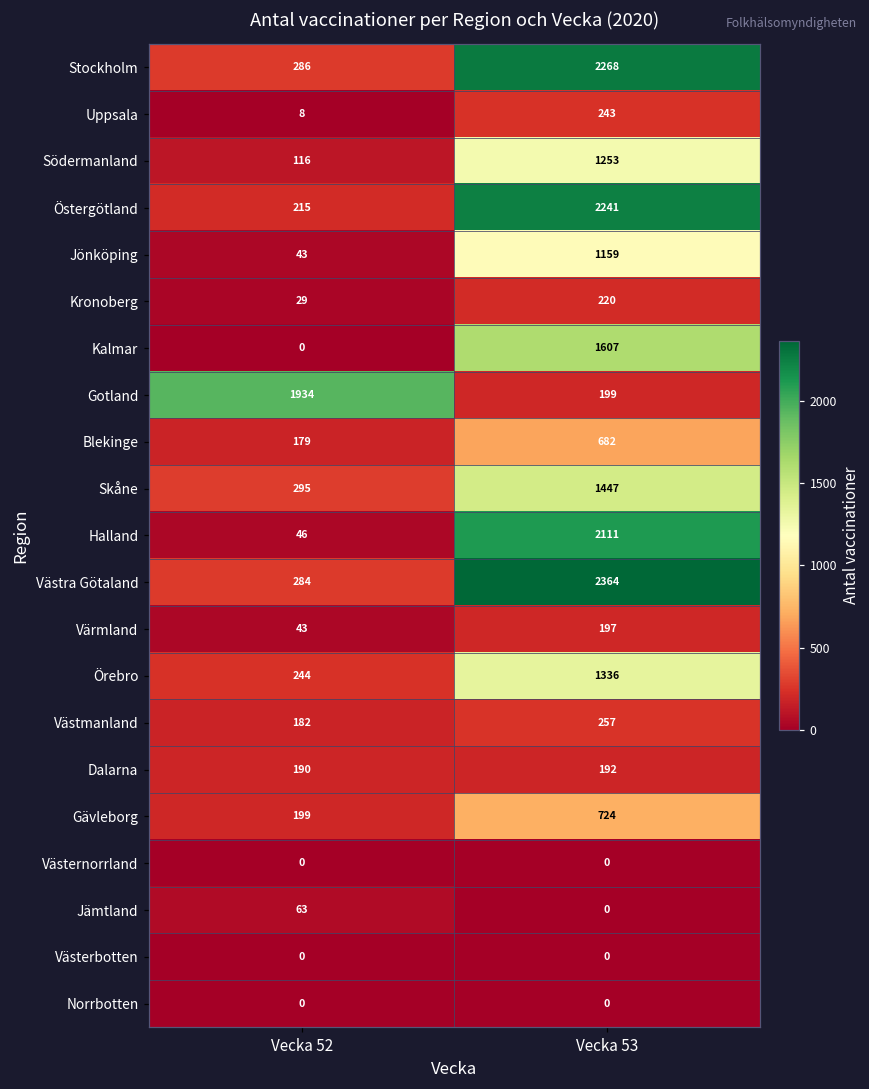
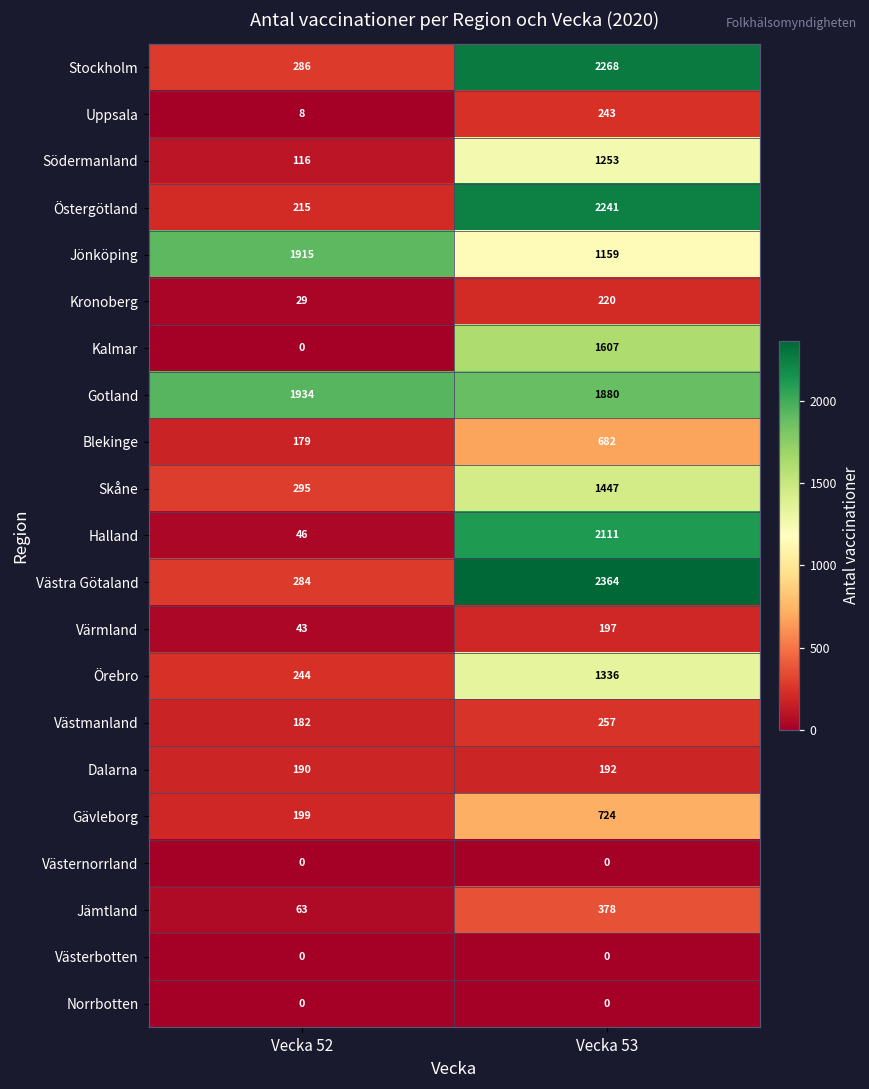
Jönköping, Vecka 52: 43 -> 1915
Gotland, Vecka 53: 199 -> 1880
Jämtland, Vecka 53: 0 -> 378
